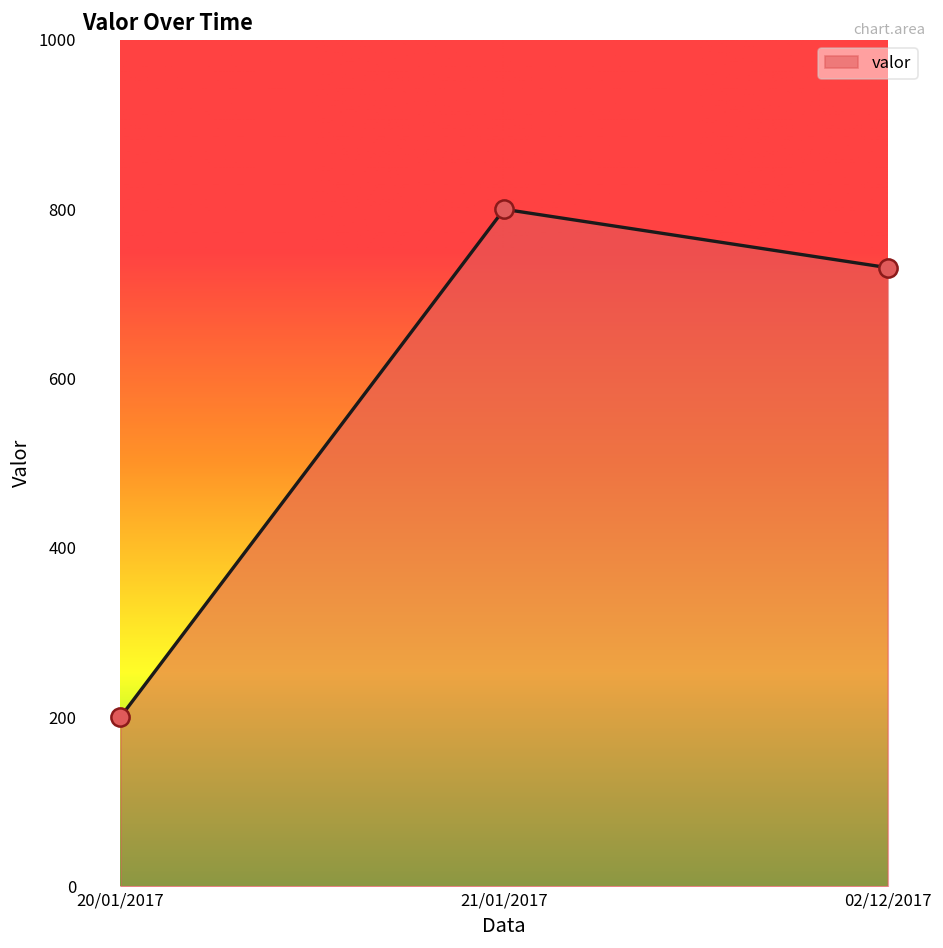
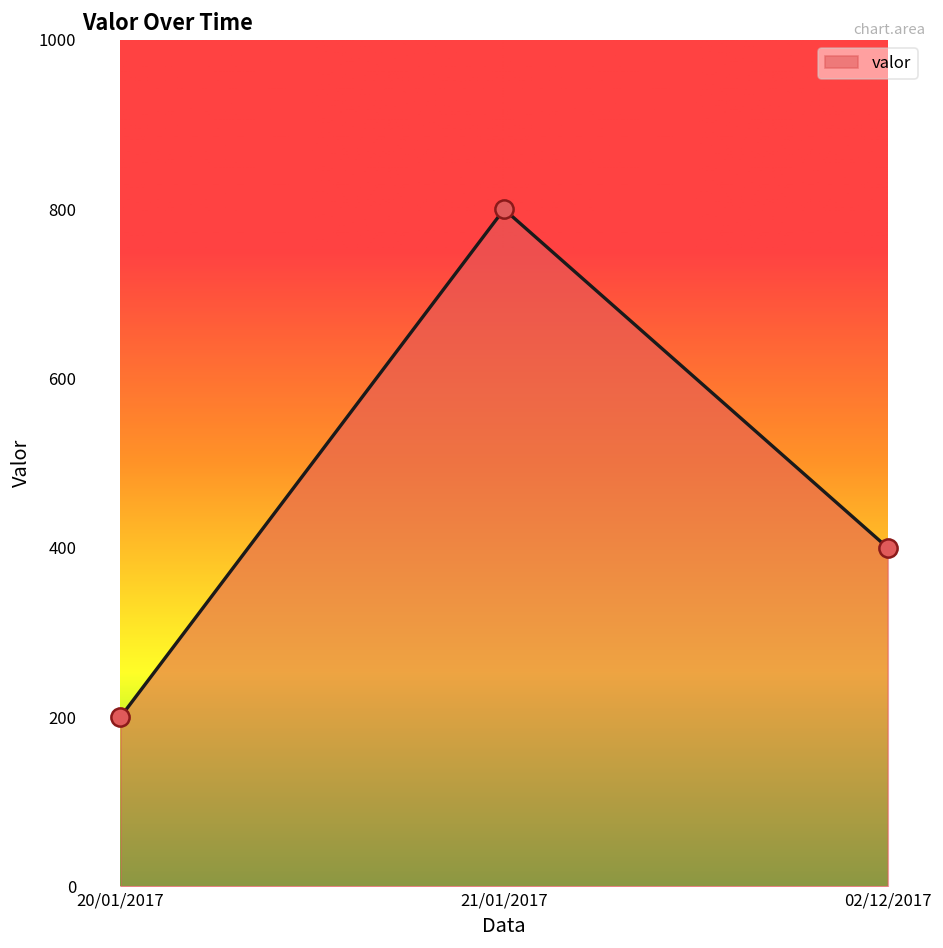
02/12/2017: 730 -> 400
